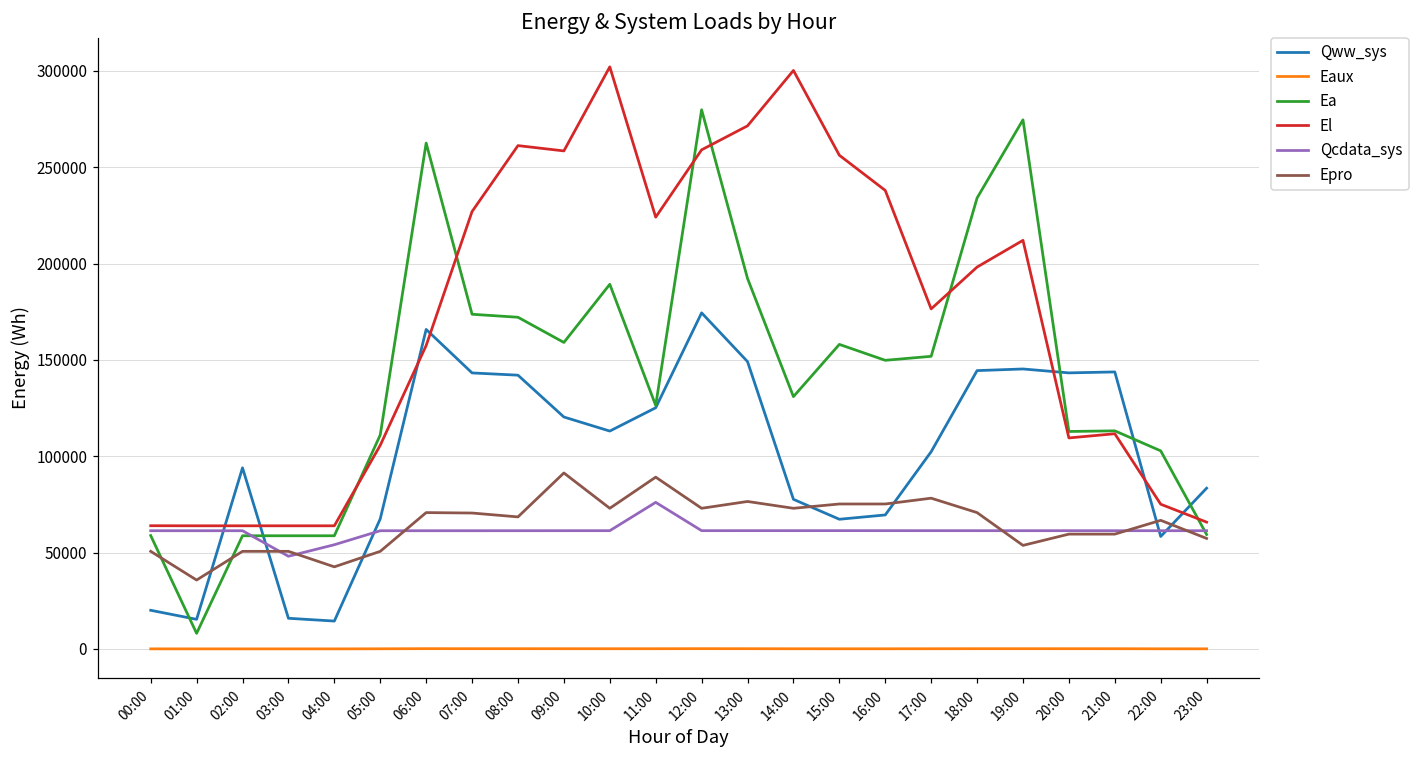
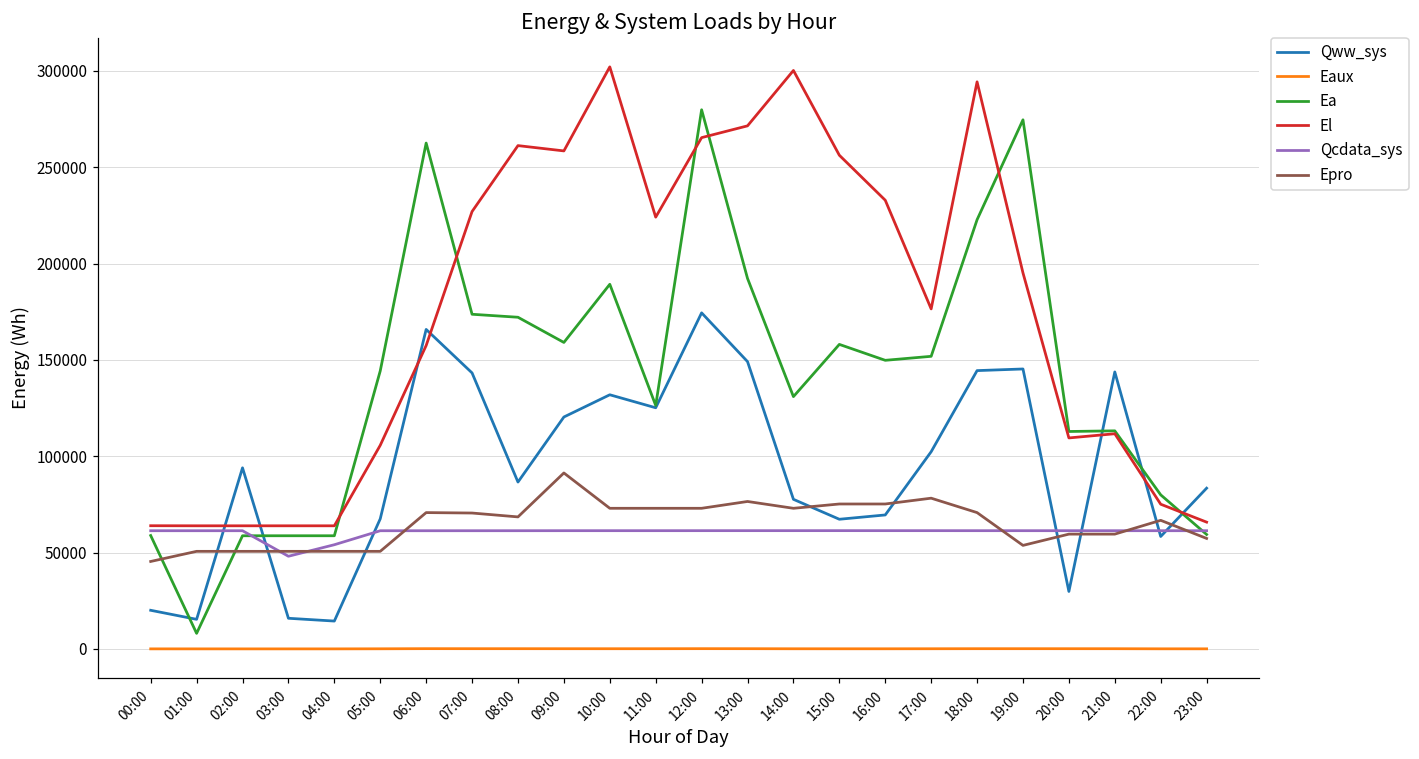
Epro, 00:00: 51000 -> 45000
Epro, 01:00: 36000 -> 51000
Epro, 04:00: 43000 -> 51000
Ea, 05:00: 111000 -> 144000
Qww_sys, 08:00: 142000 -> 87000
Qww_sys, 10:00: 113000 -> 132000
Qcdata_sys, 11:00: 76000 -> 61000
Epro, 11:00: 89000 -> 73000
El, 12:00: 259000 -> 265000
El, 16:00: 238000 -> 233000
Ea, 18:00: 234000 -> 223000
El, 18:00: 198000 -> 294000
El, 19:00: 212000 -> 195000
Qww_sys, 20:00: 143000 -> 30000
Ea, 22:00: 103000 -> 80000
